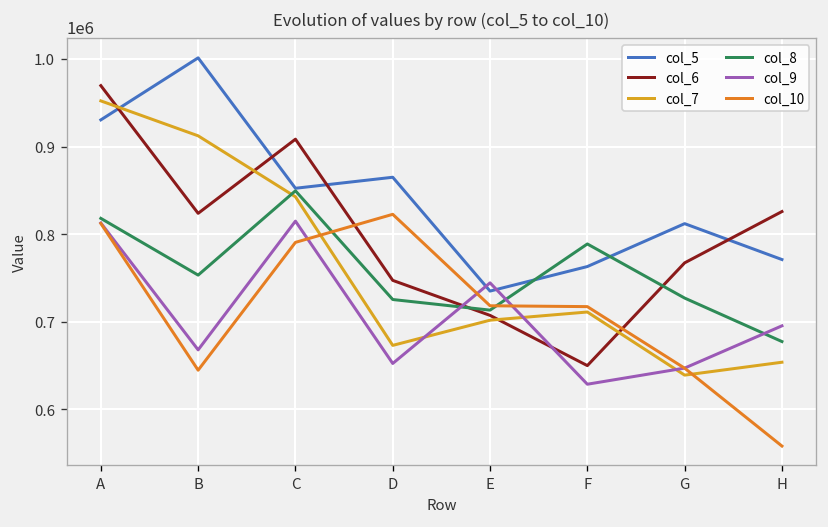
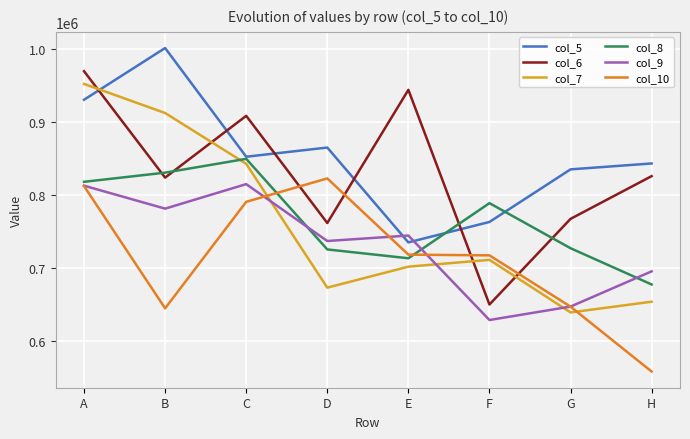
col_8, B: 750000 -> 830000
col_9, B: 670000 -> 780000
col_6, D: 750000 -> 760000
col_9, D: 650000 -> 740000
col_6, E: 710000 -> 940000
col_5, G: 810000 -> 840000
col_5, H: 770000 -> 840000
